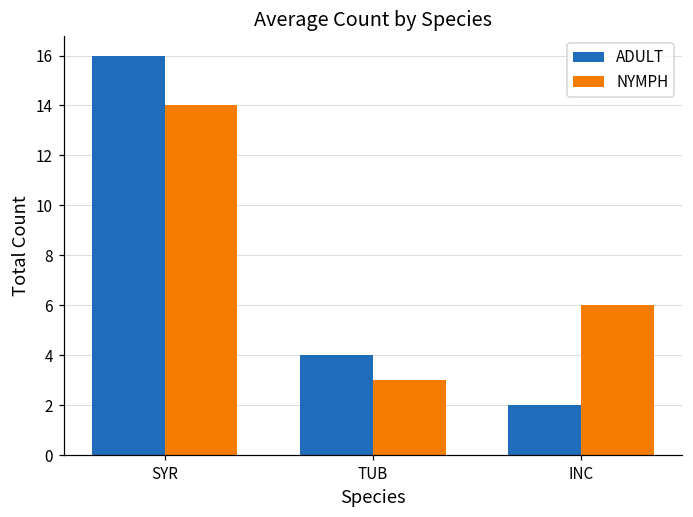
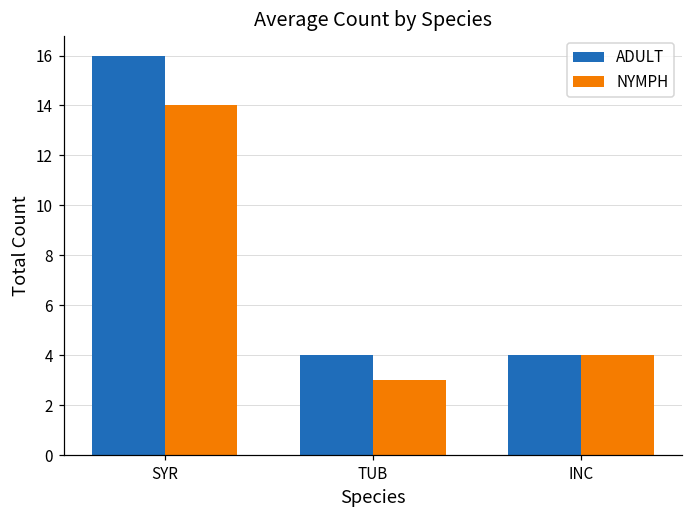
ADULT, INC: 2 -> 4
NYMPH, INC: 6 -> 4
